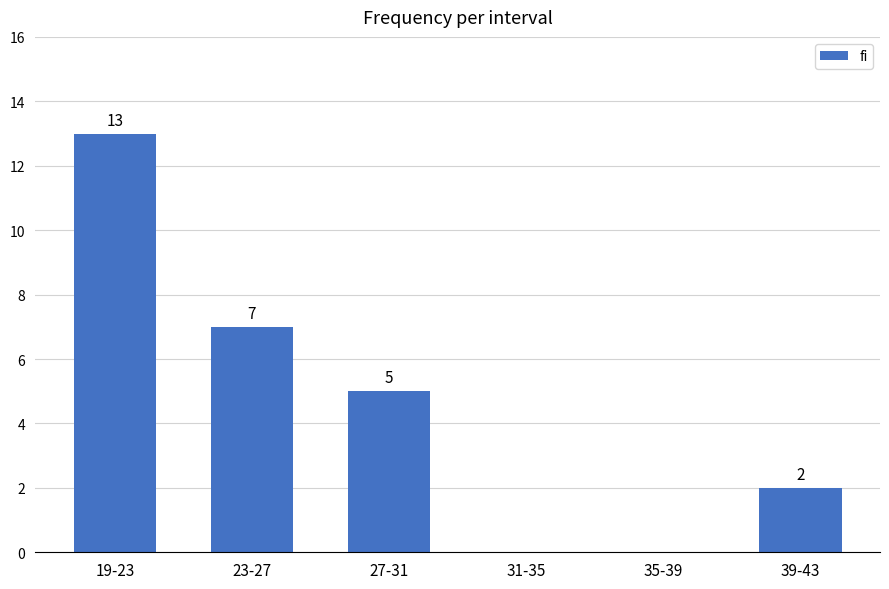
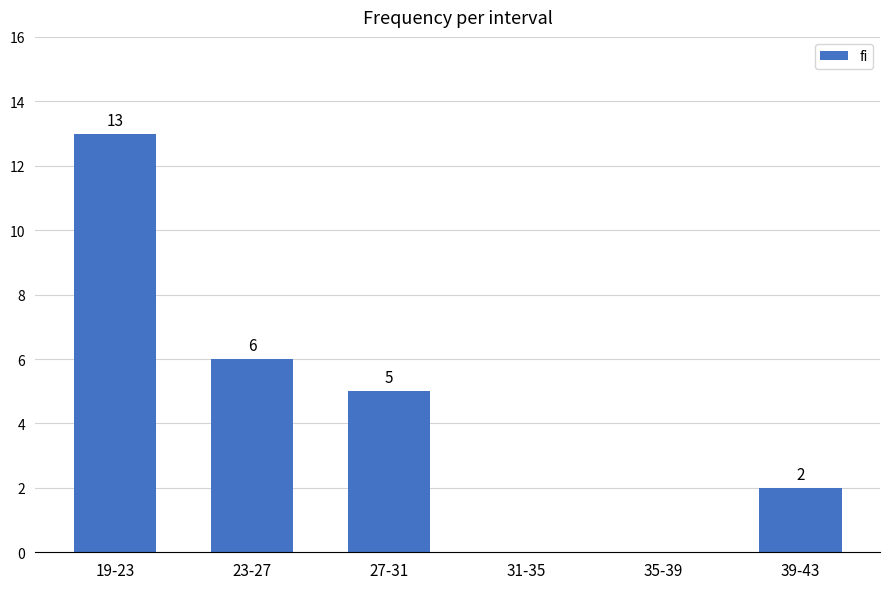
23-27: 7 -> 6
